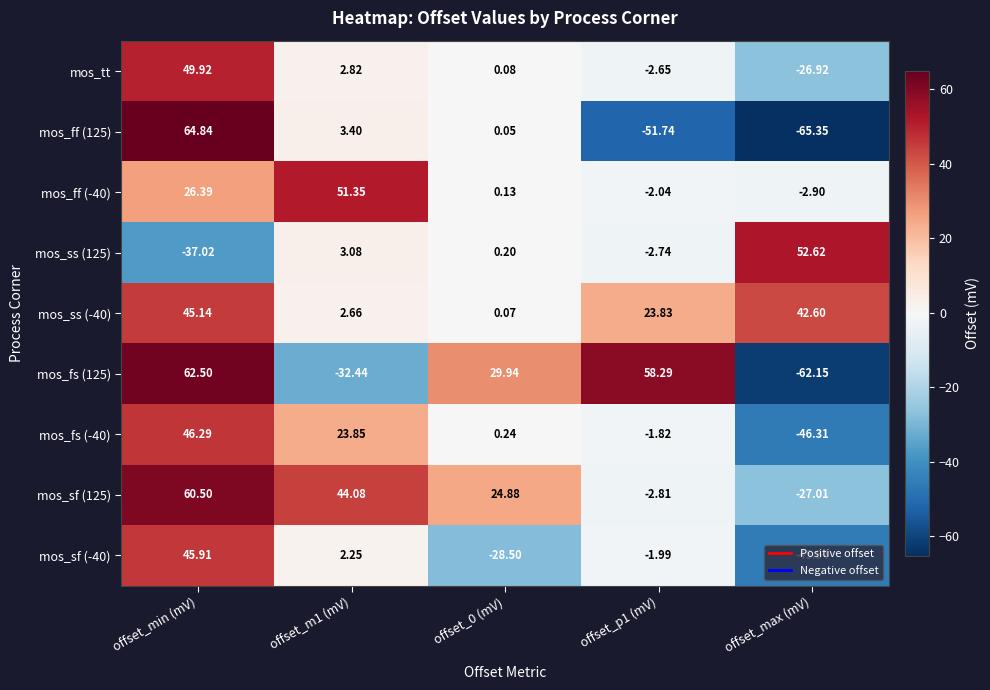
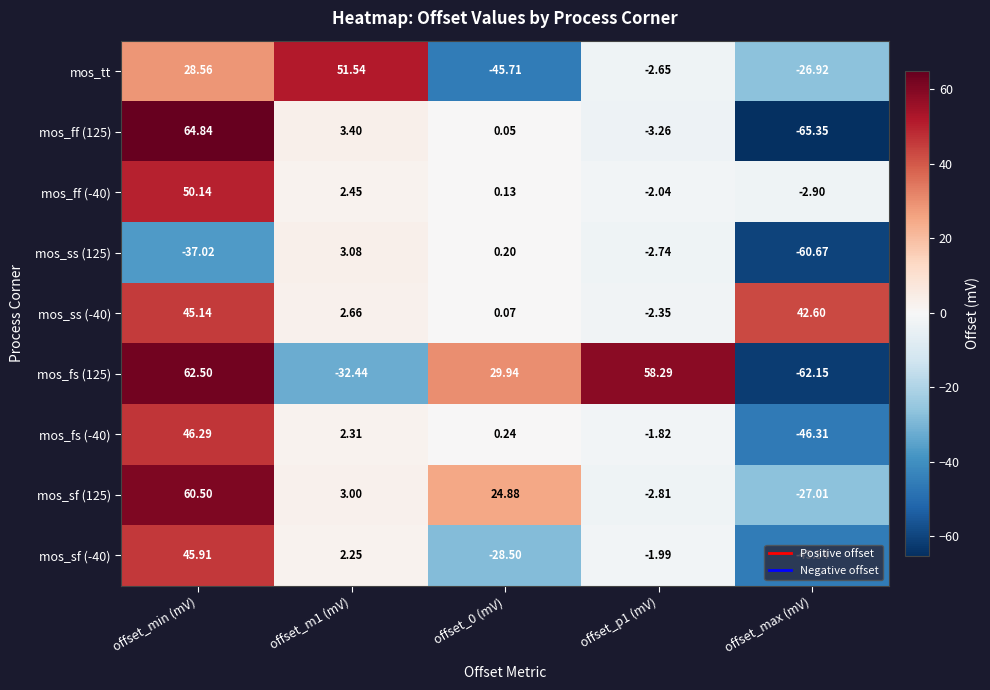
mos_tt, offset_min (mV): 49.92 -> 28.56
mos_tt, offset_m1 (mV): 2.82 -> 51.54
mos_tt, offset_0 (mV): 0.08 -> -45.71
mos_ff (125), offset_p1 (mV): -51.74 -> -3.26
mos_ff (-40), offset_min (mV): 26.39 -> 50.14
mos_ff (-40), offset_m1 (mV): 51.35 -> 2.45
mos_ss (125), offset_max (mV): 52.62 -> -60.67
mos_ss (-40), offset_p1 (mV): 23.83 -> -2.35
mos_fs (-40), offset_m1 (mV): 23.85 -> 2.31
mos_sf (125), offset_m1 (mV): 44.08 -> 3.00
